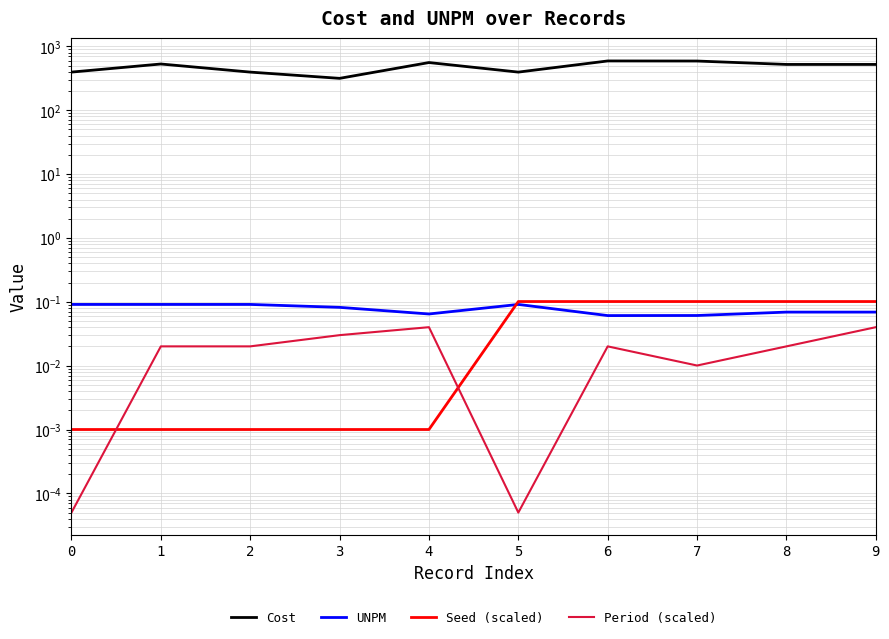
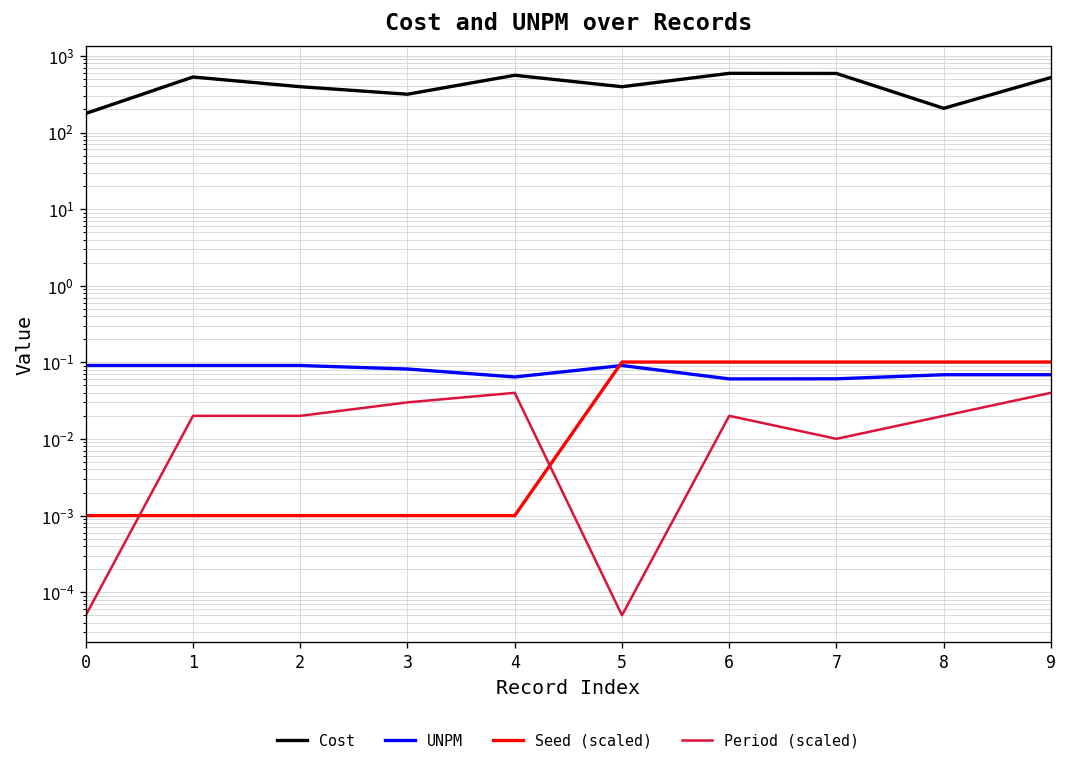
Cost, 0: 400 -> 180
Cost, 8: 500 -> 210
